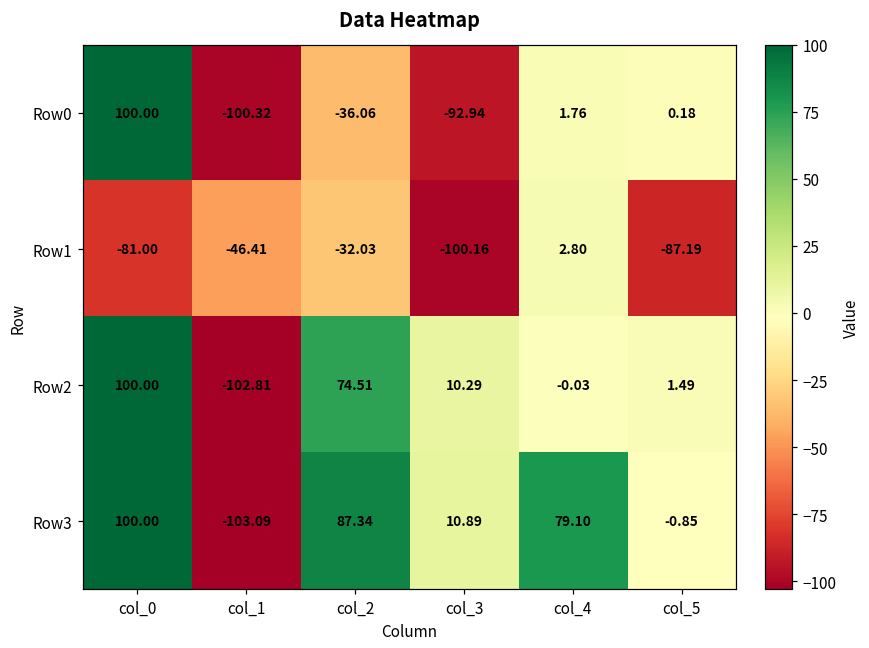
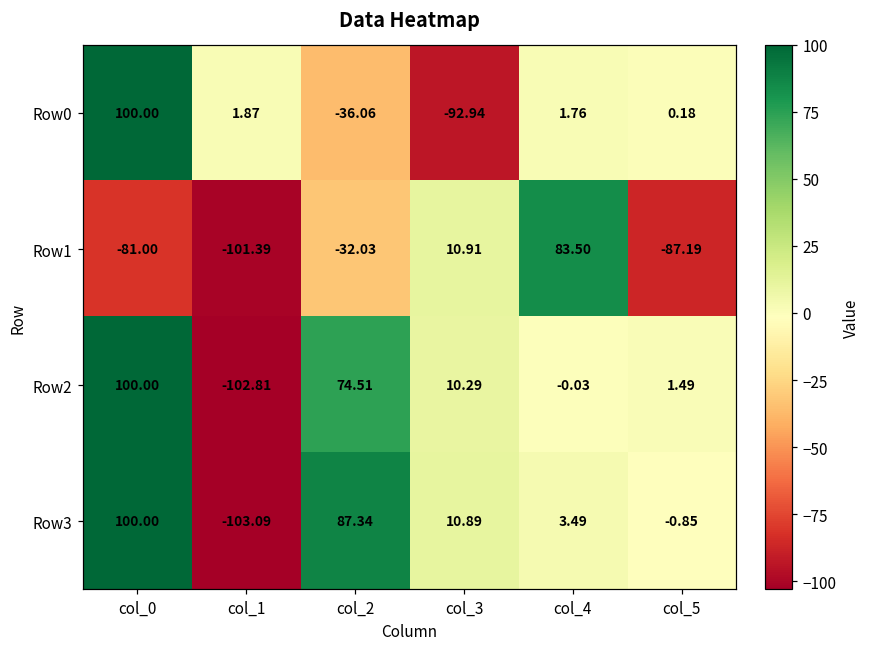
Row0, col_1: -100.32 -> 1.87
Row1, col_1: -46.41 -> -101.39
Row1, col_3: -100.16 -> 10.91
Row1, col_4: 2.80 -> 83.50
Row3, col_4: 79.10 -> 3.49
